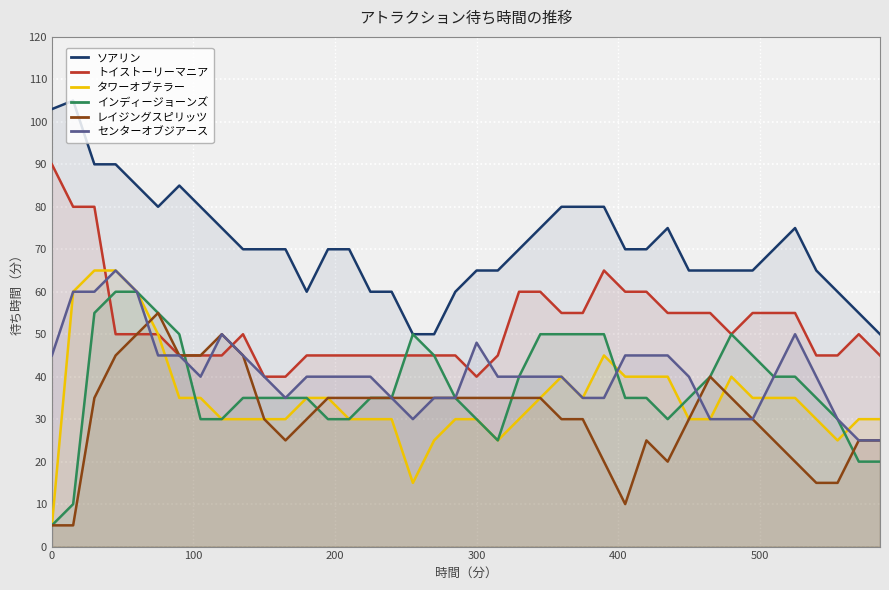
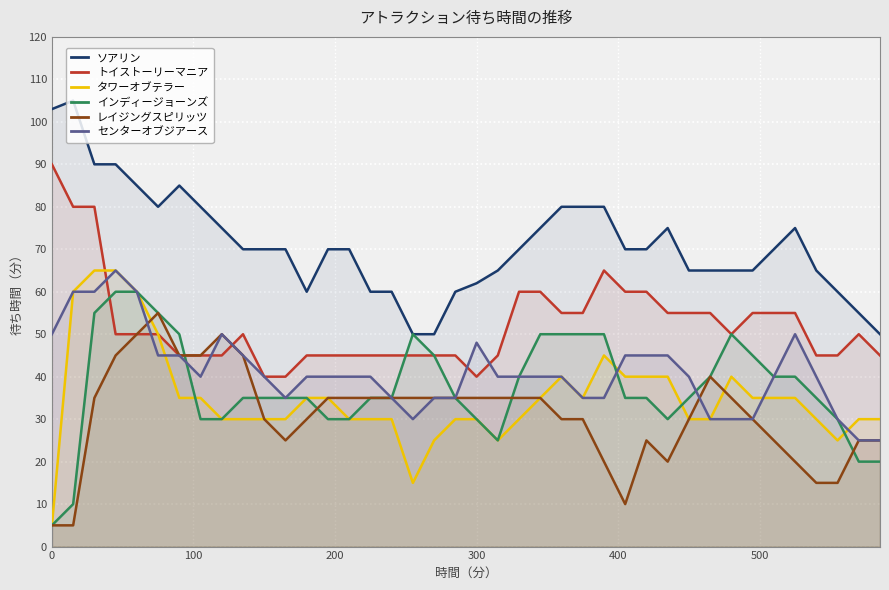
センターオブジアース, 0: 45 -> 50
ソアリン, 300: 65 -> 62
